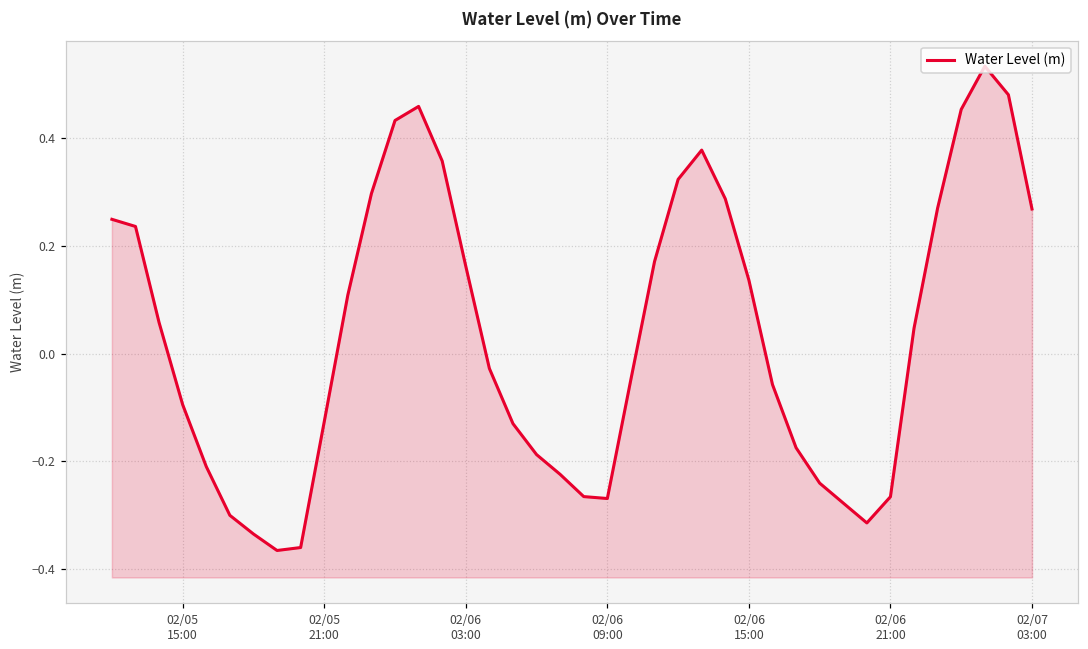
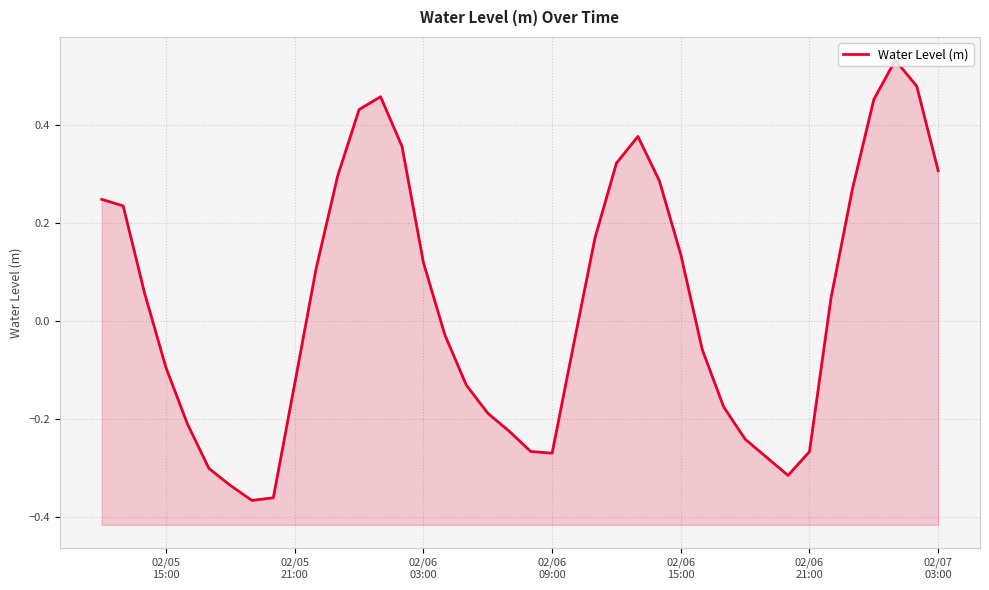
02/06 03:00: 0.16 -> 0.12
02/07 03:00: 0.27 -> 0.31
